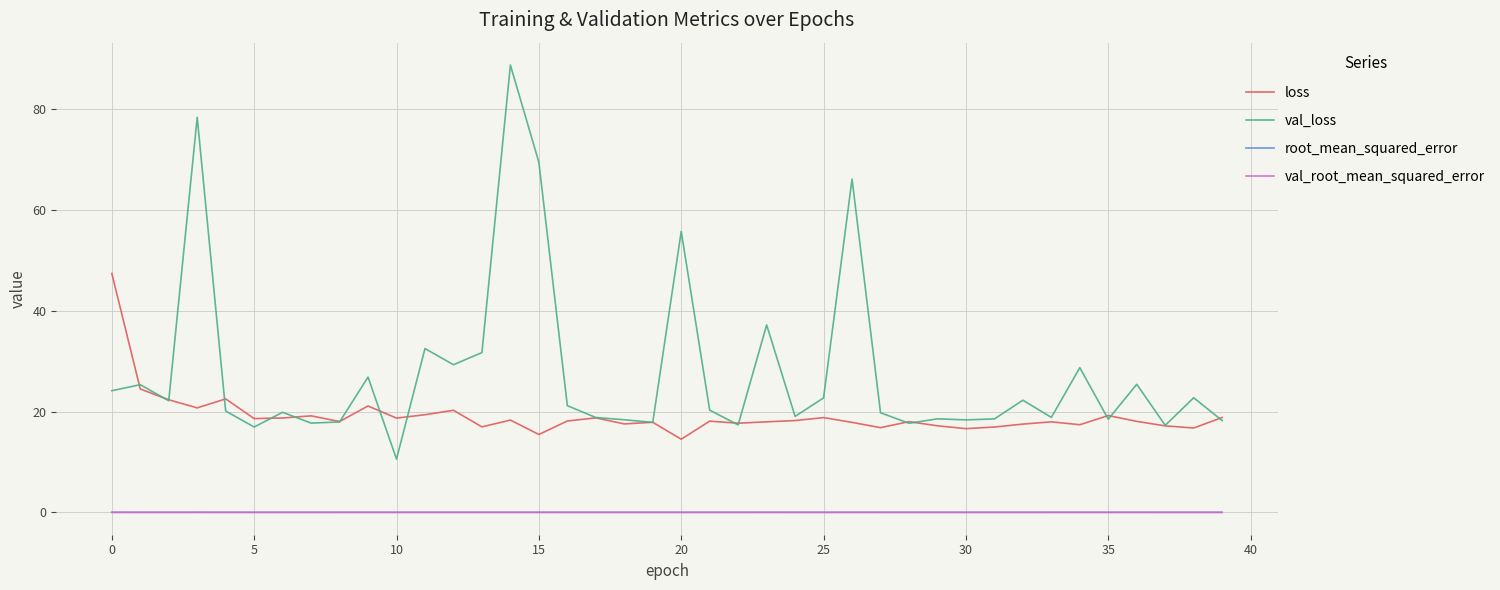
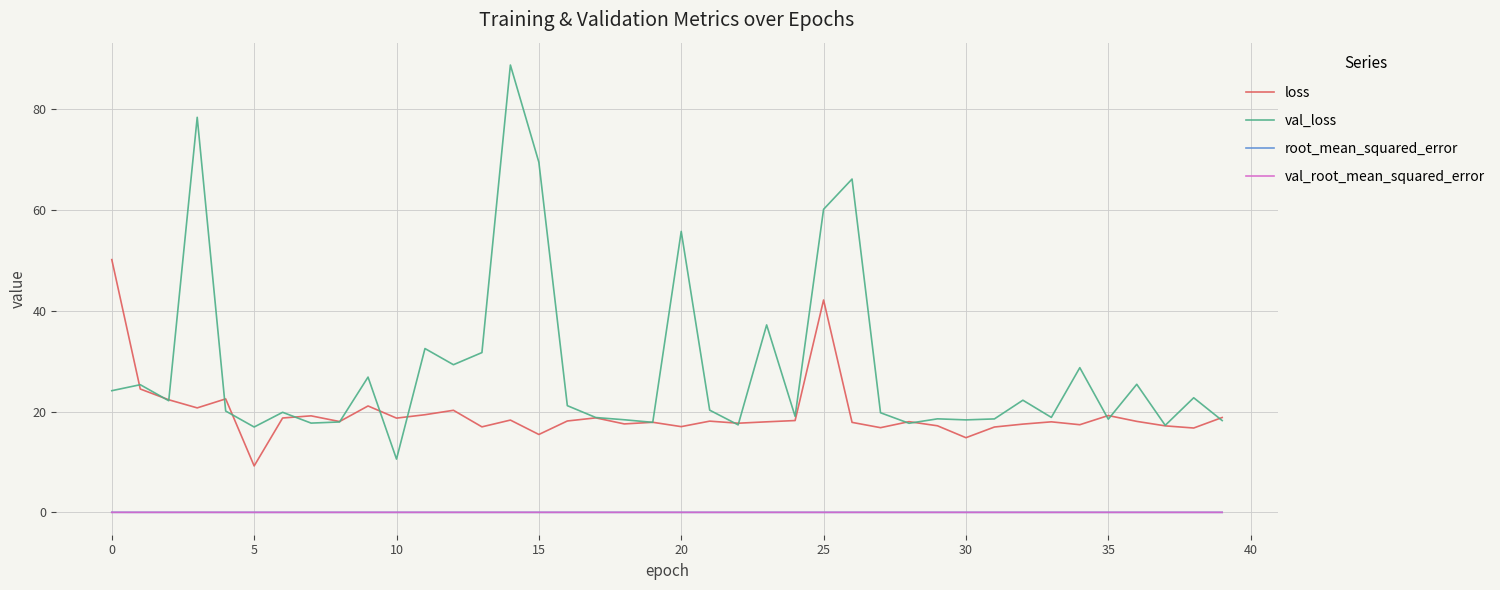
loss, 0: 47 -> 50
loss, 5: 19 -> 9
loss, 20: 15 -> 17
loss, 25: 19 -> 42
val_loss, 25: 23 -> 60
loss, 30: 17 -> 15
